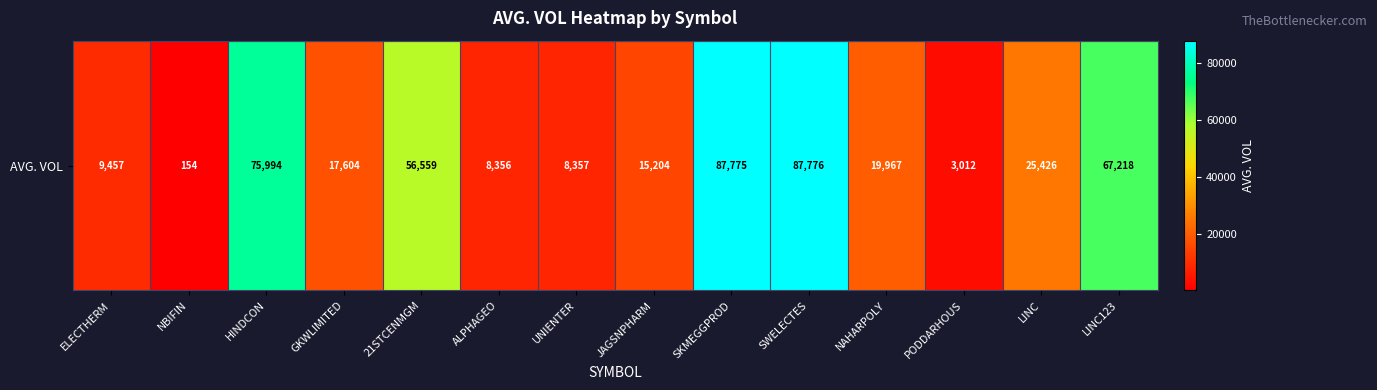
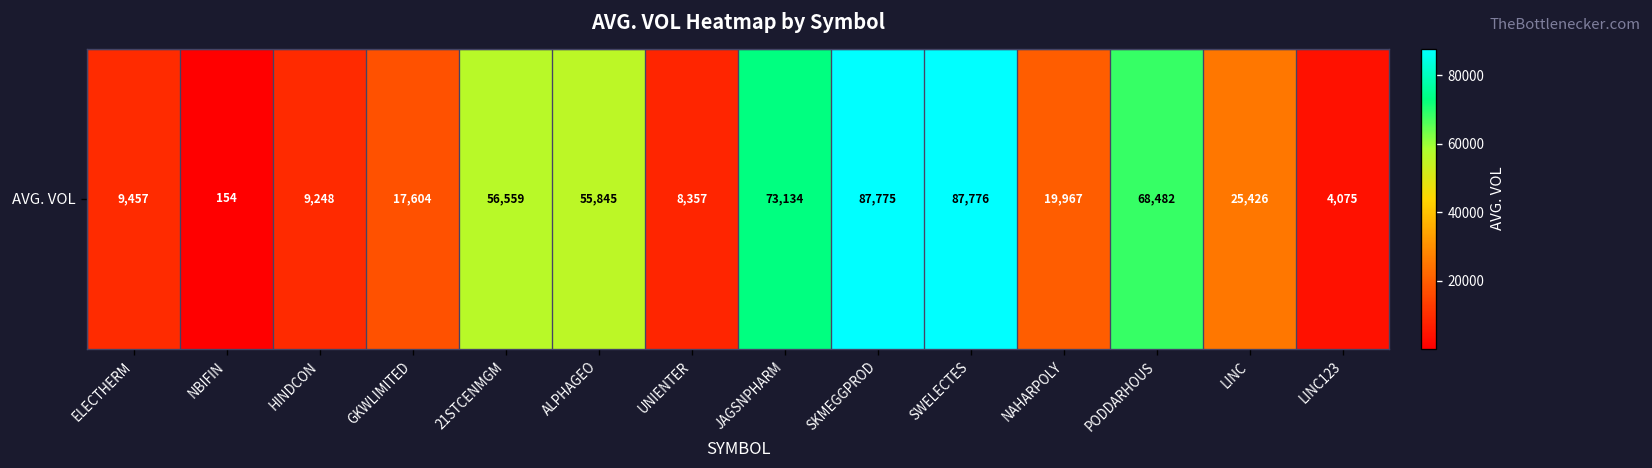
AVG. VOL, HINDCON: 75,994 -> 9,248
AVG. VOL, ALPHAGEO: 8,356 -> 55,845
AVG. VOL, JAGSNPHARM: 15,204 -> 73,134
AVG. VOL, PODDARHOUS: 3,012 -> 68,482
AVG. VOL, LINC123: 67,218 -> 4,075
